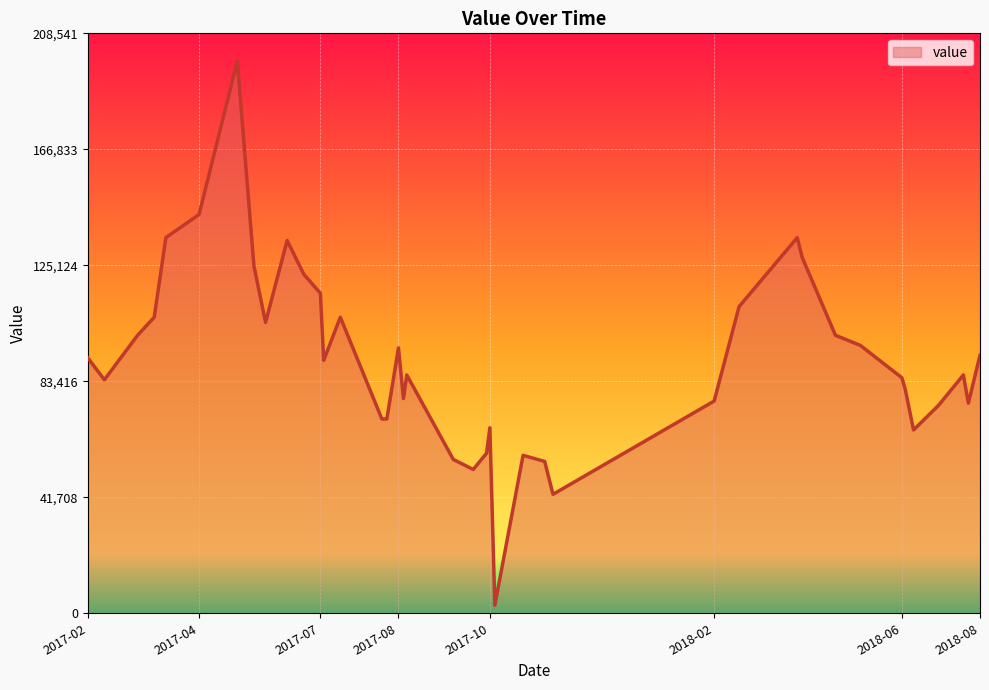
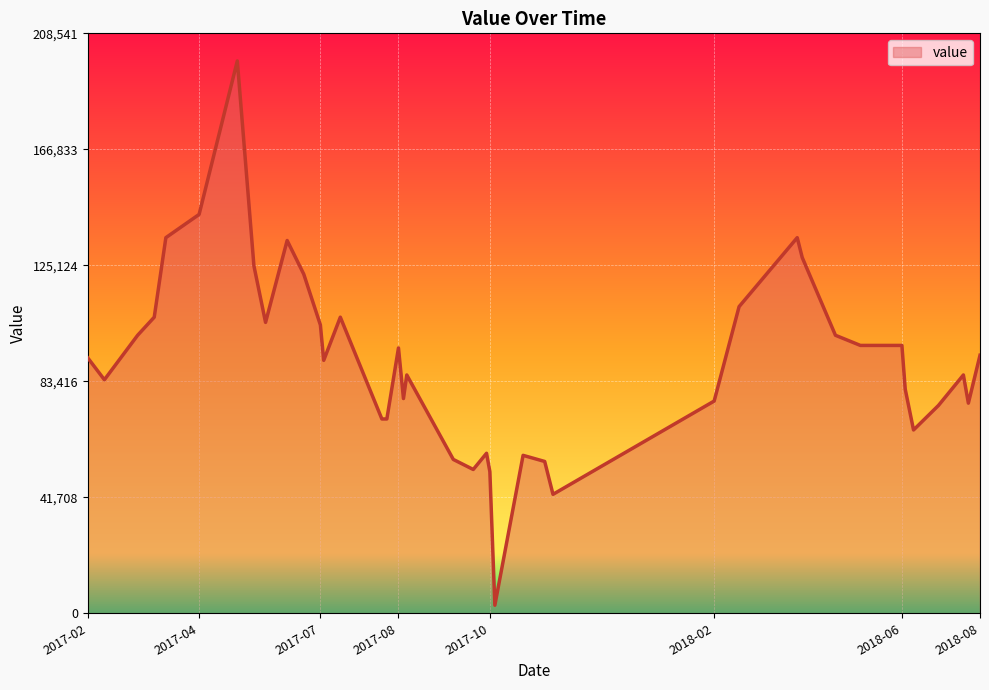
2017-07: 115,000 -> 104,000
2017-10: 67,000 -> 51,000
2018-06: 85,000 -> 96,000
